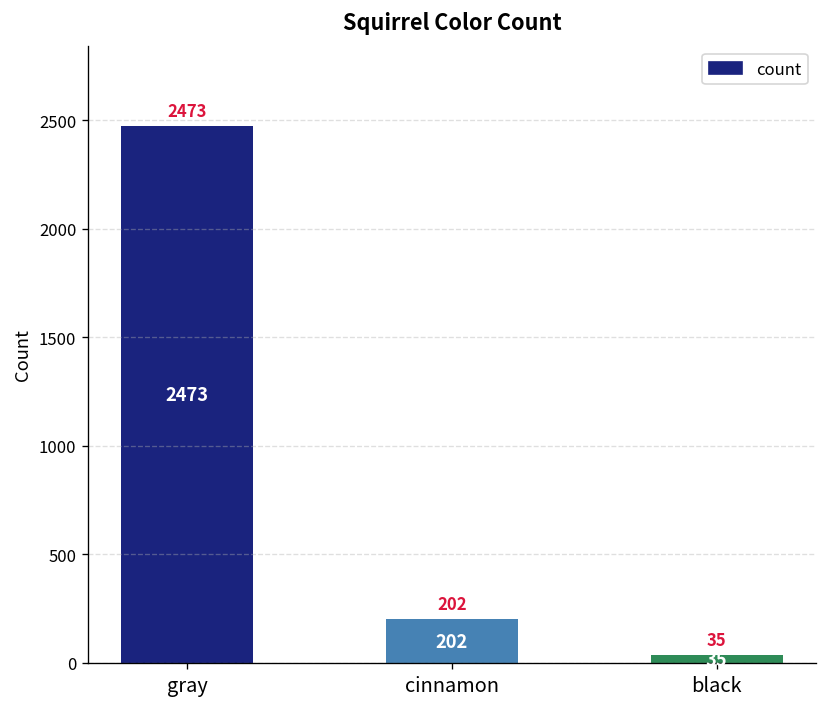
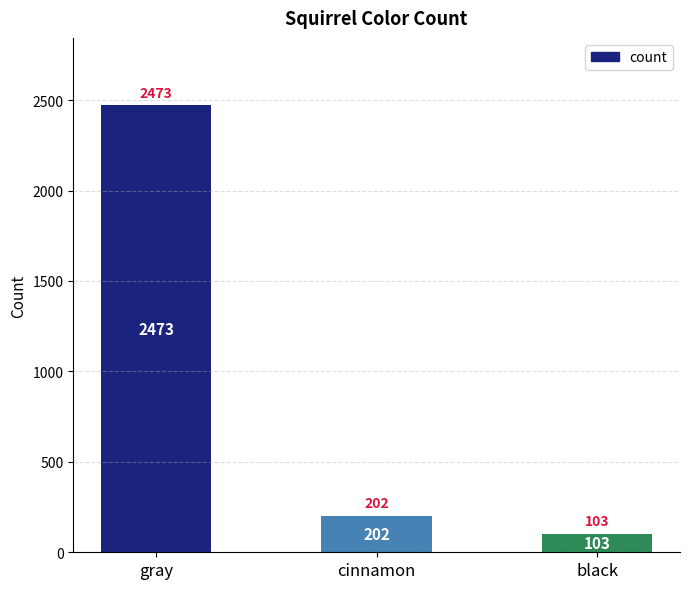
black: 35 -> 103
